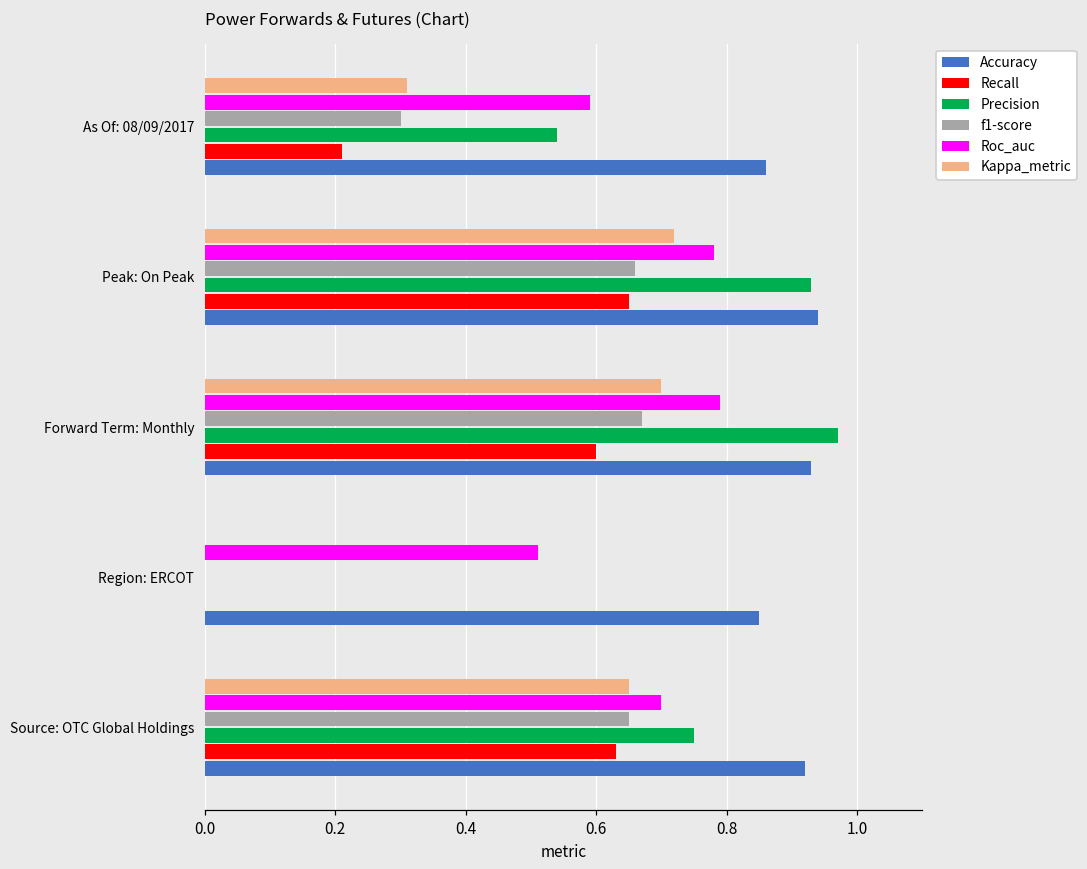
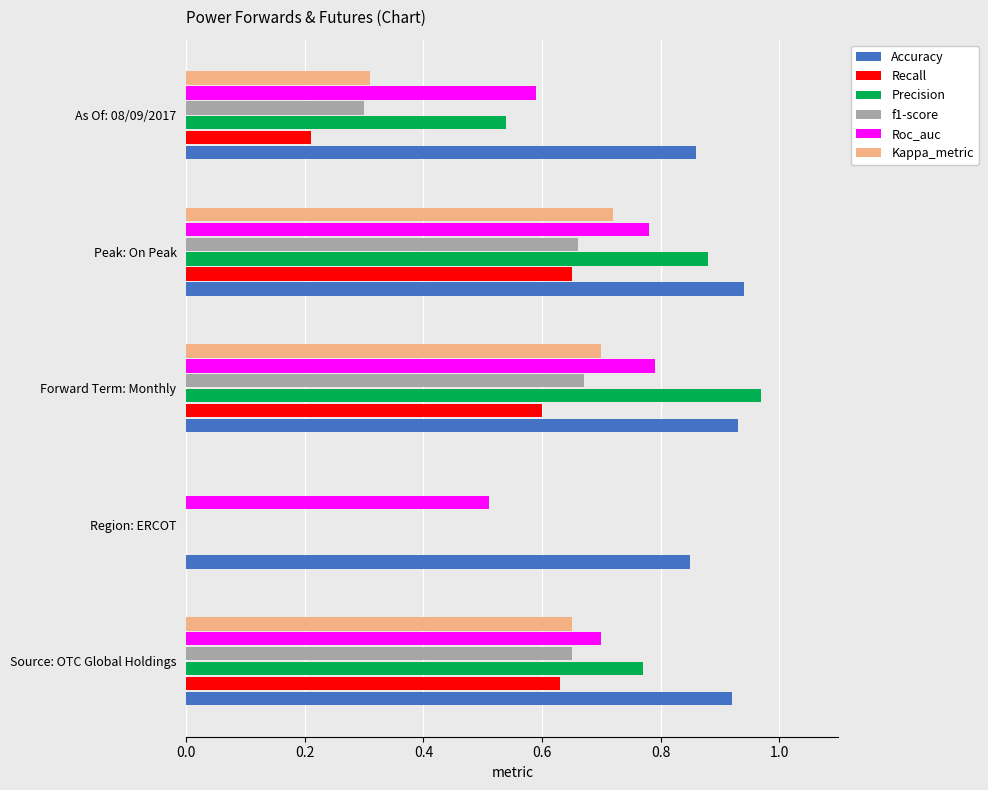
Precision, Peak: On Peak: 0.93 -> 0.88
Precision, Source: OTC Global Holdings: 0.75 -> 0.77
